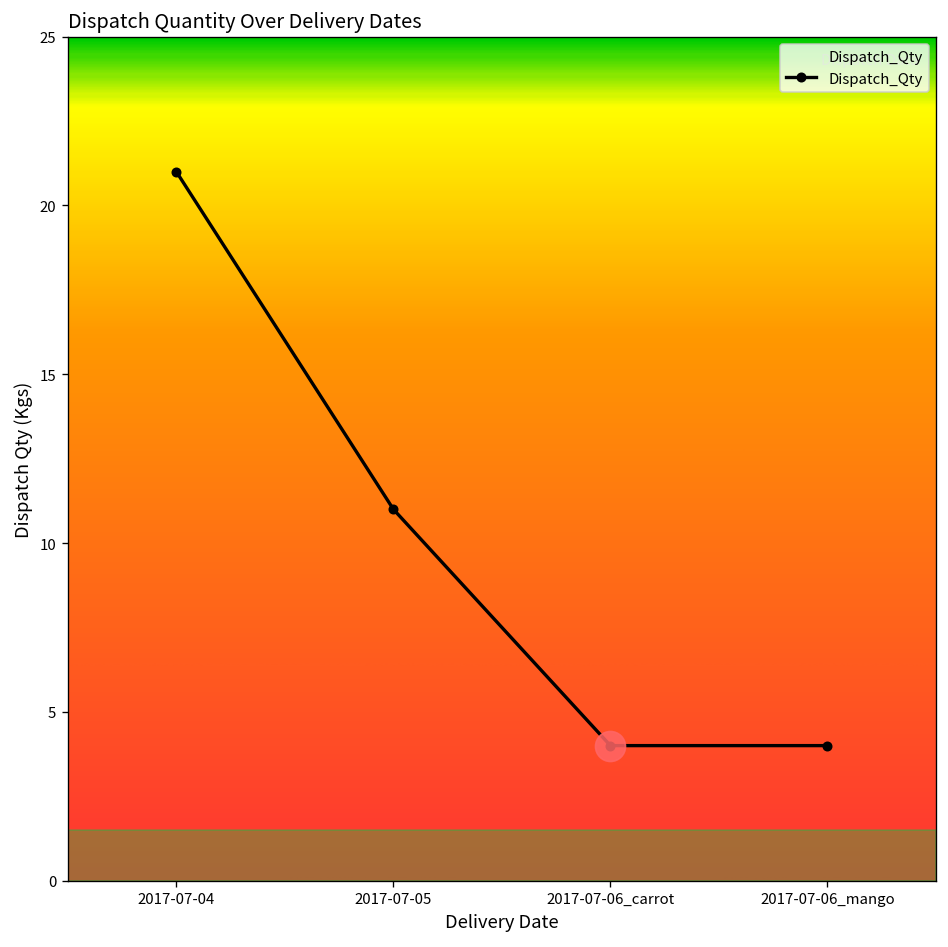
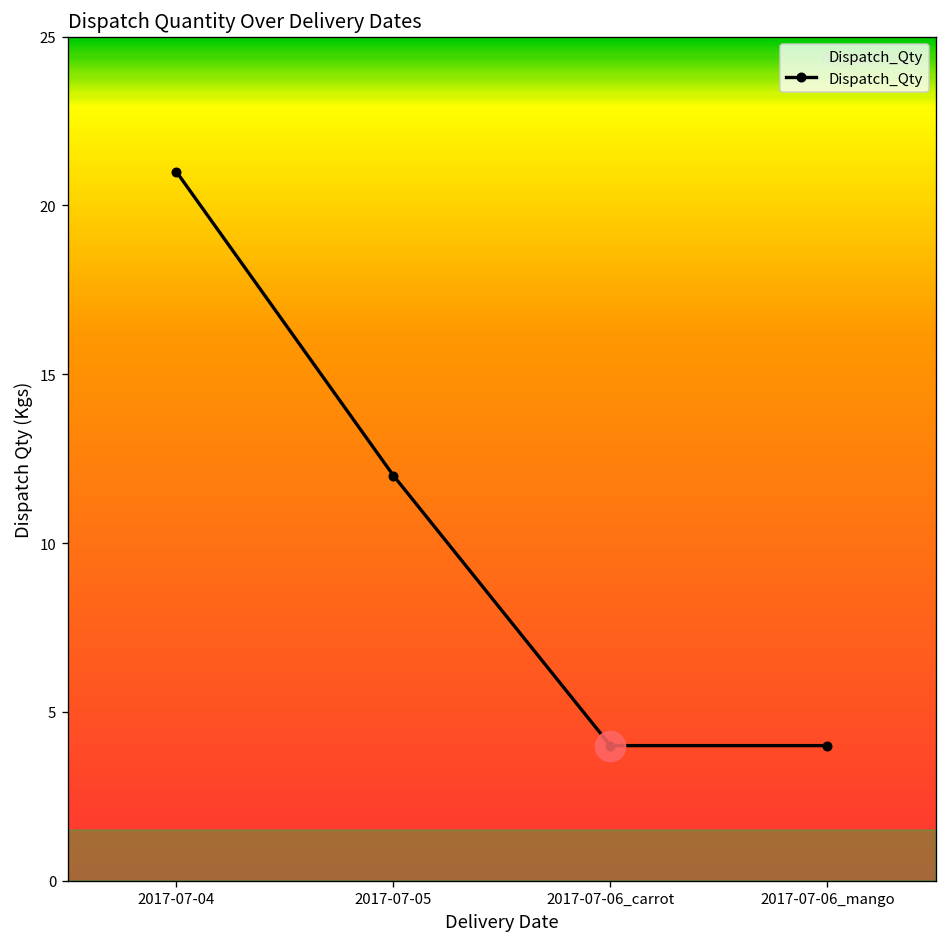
Dispatch_Qty, 2017-07-05: 11 -> 12
